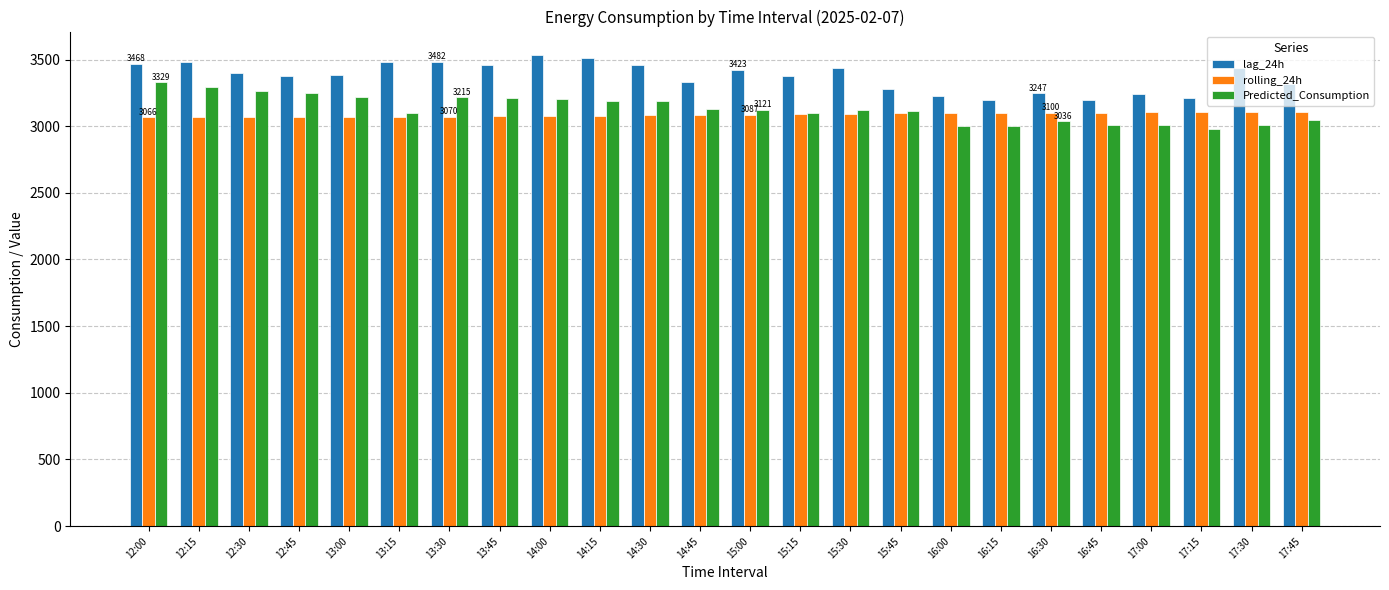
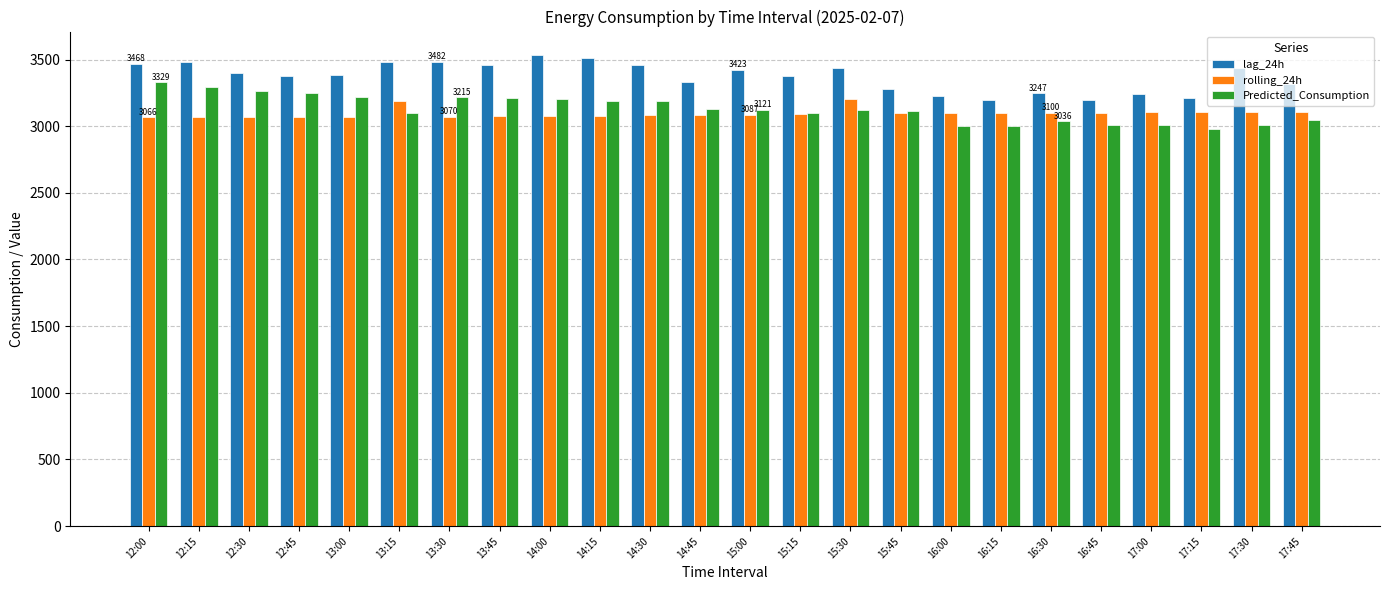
rolling_24h, 13:15: 3070 -> 3190
rolling_24h, 15:30: 3090 -> 3210
